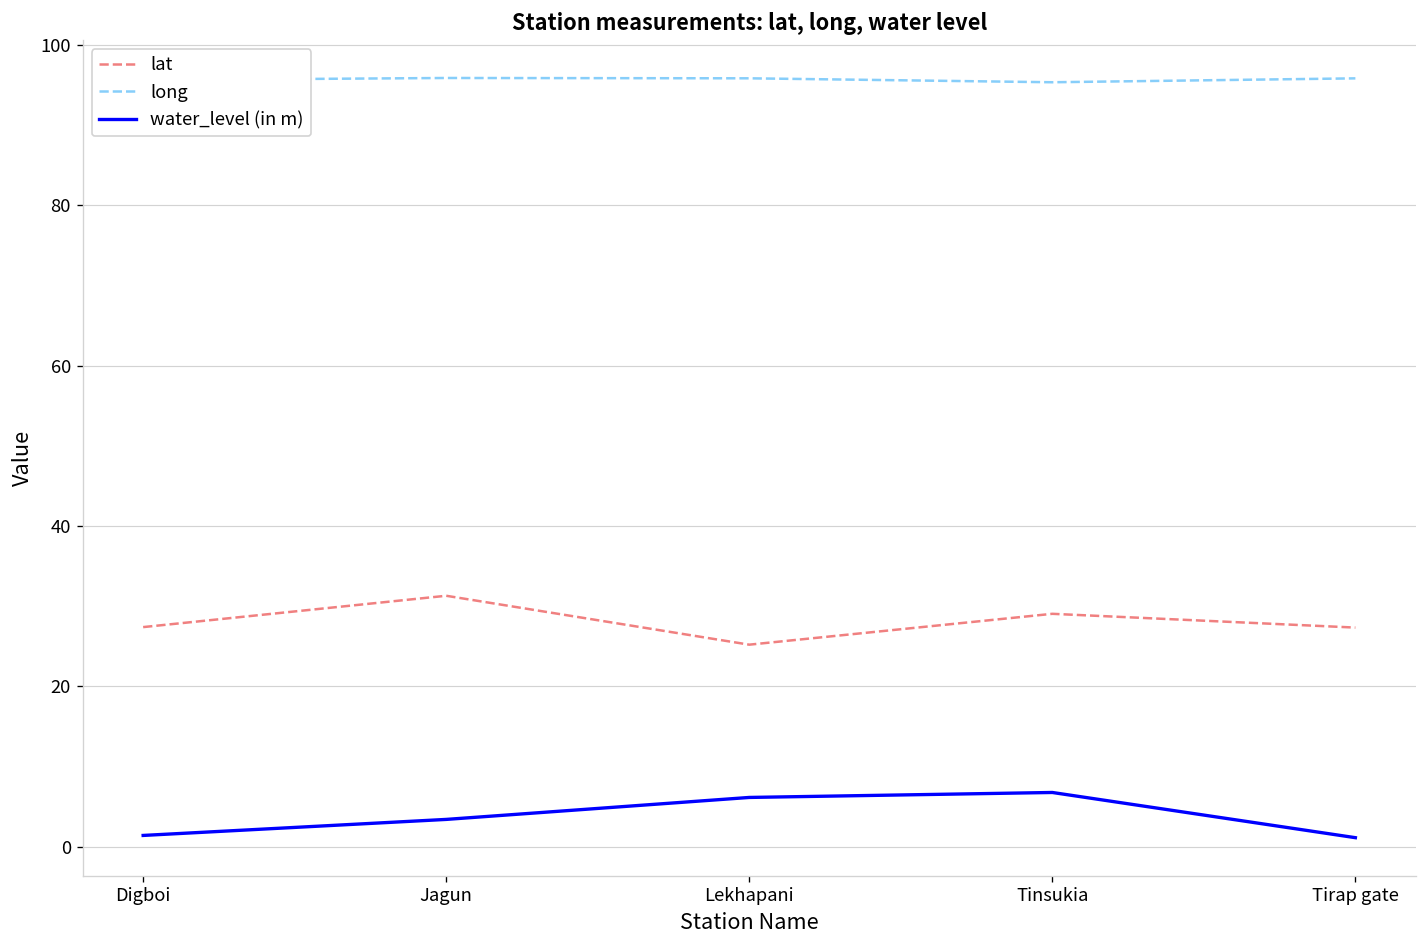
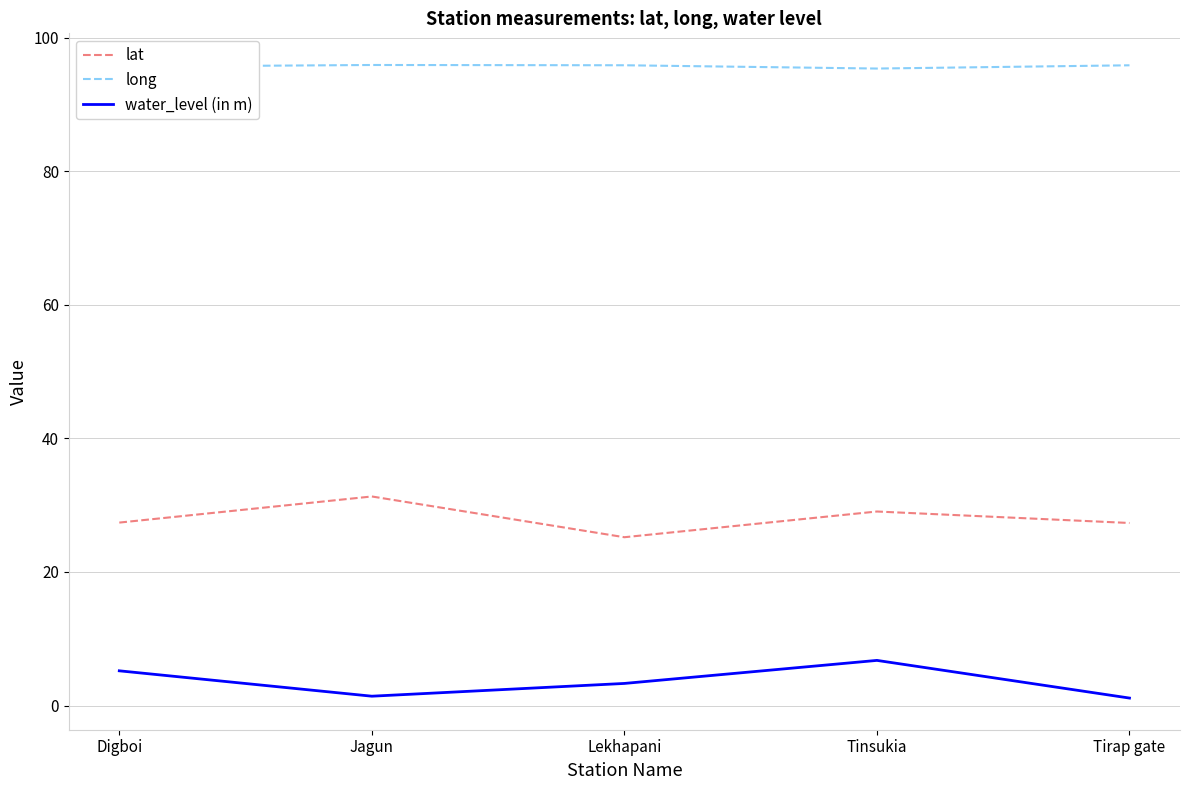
water_level (in m), Digboi: 1 -> 5
water_level (in m), Jagun: 3 -> 1
water_level (in m), Lekhapani: 6 -> 3
